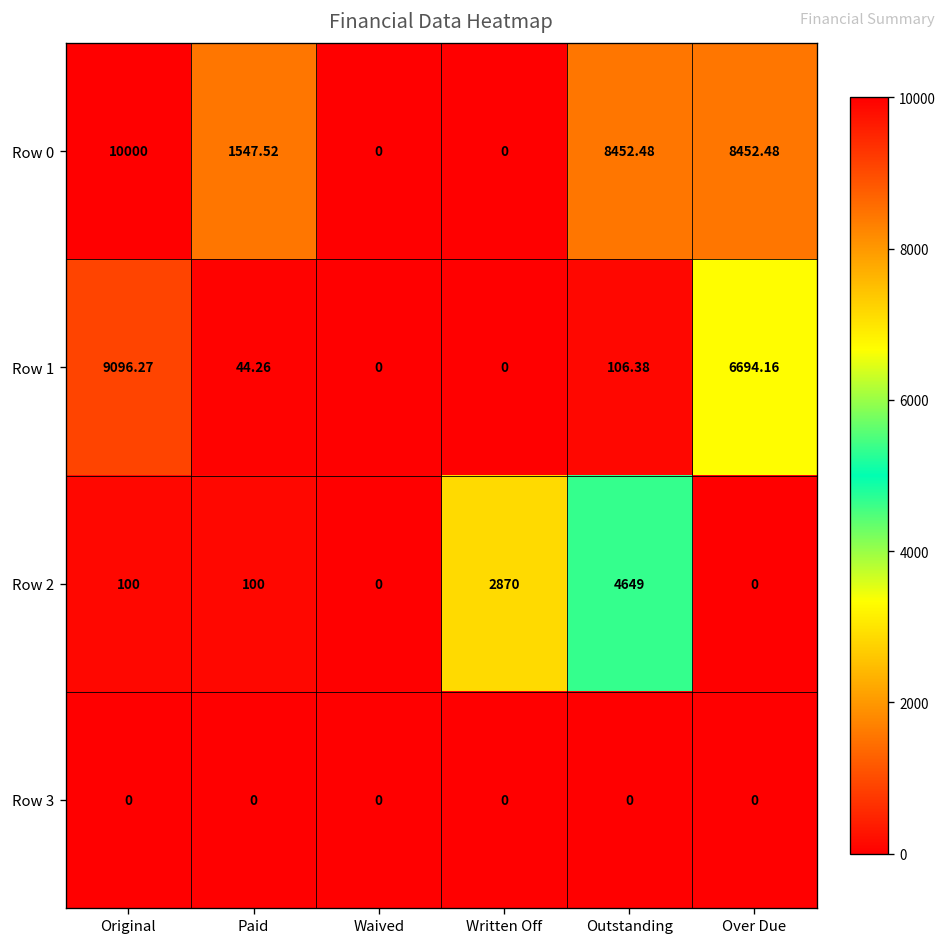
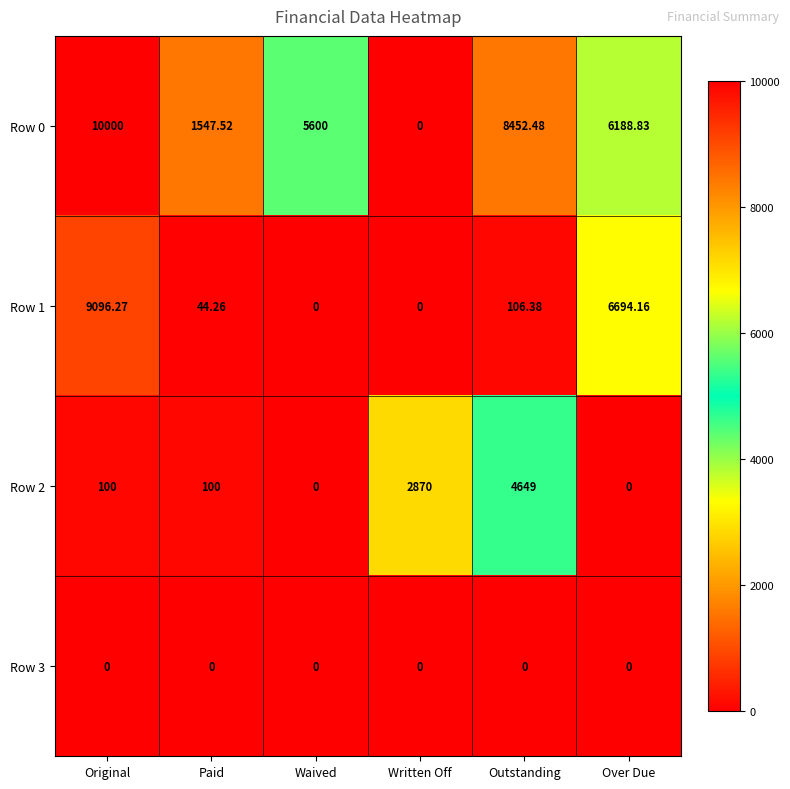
Row 0, Waived: 0 -> 5600
Row 0, Over Due: 8452.48 -> 6188.83
